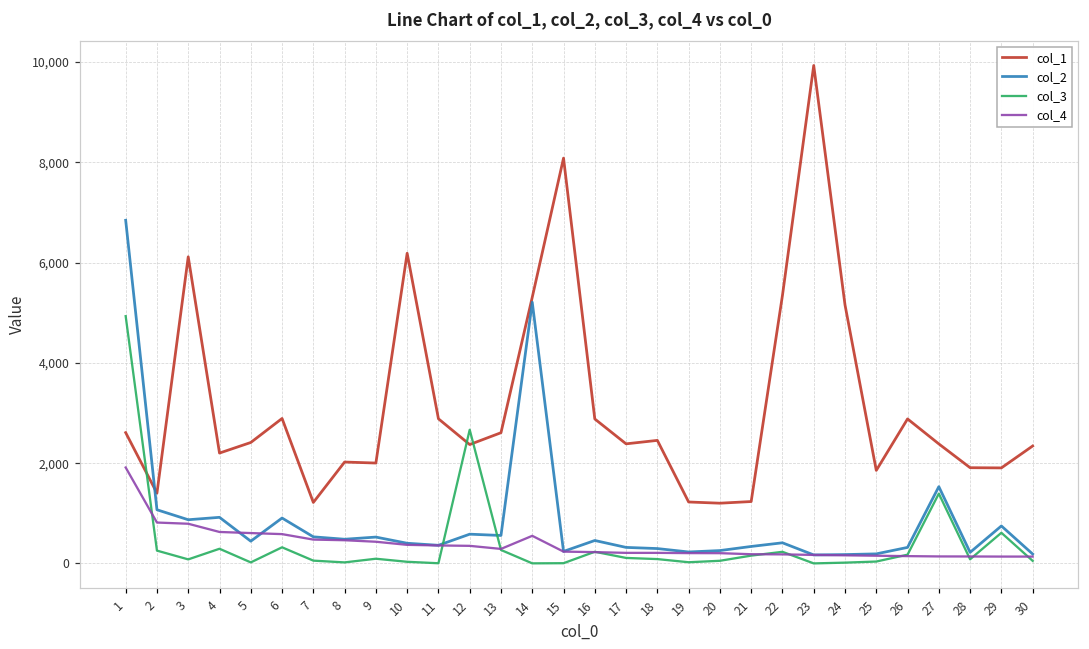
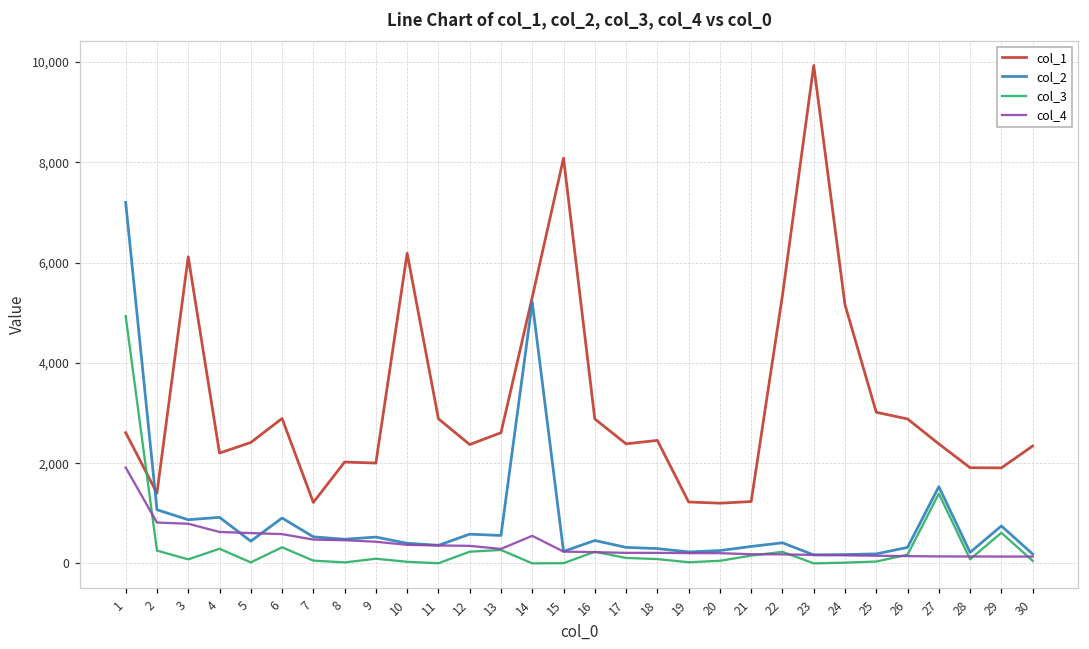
col_2, 1: 6,800 -> 7,200
col_3, 12: 2,700 -> 200
col_1, 25: 1,900 -> 3,000
